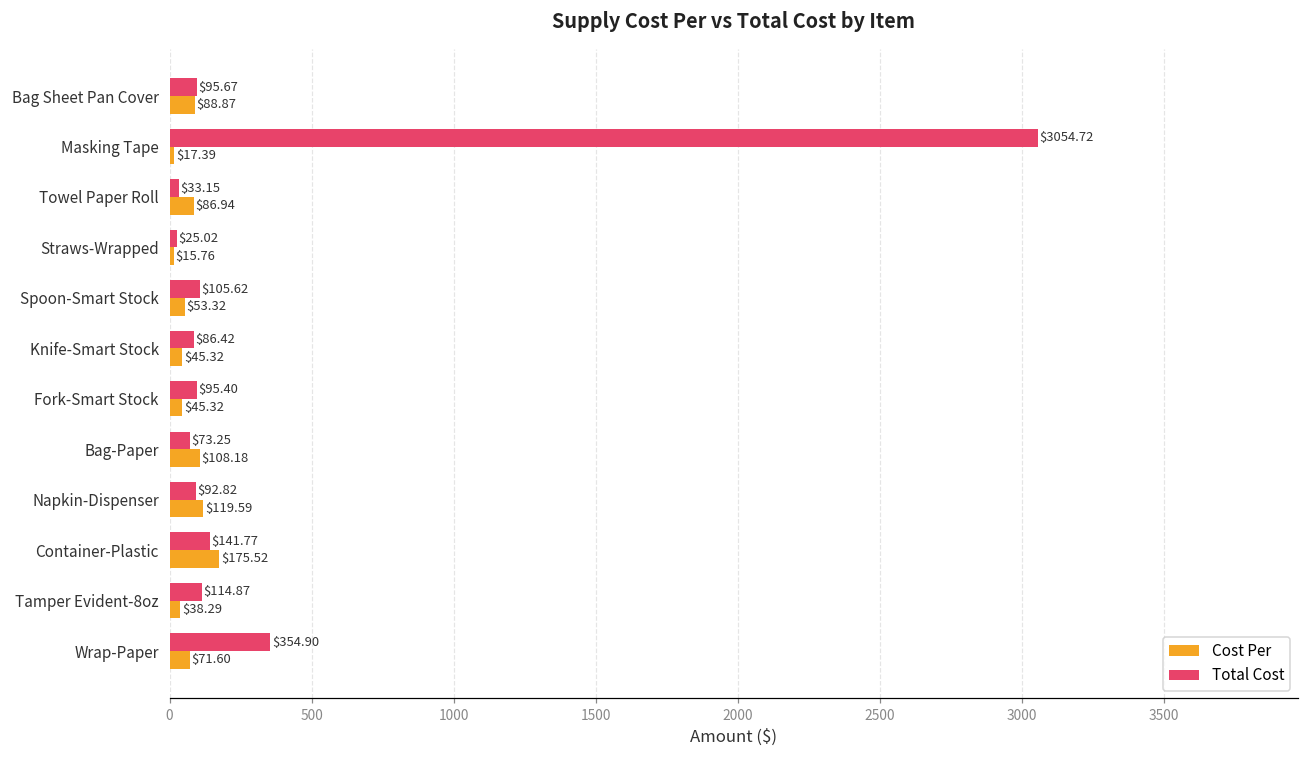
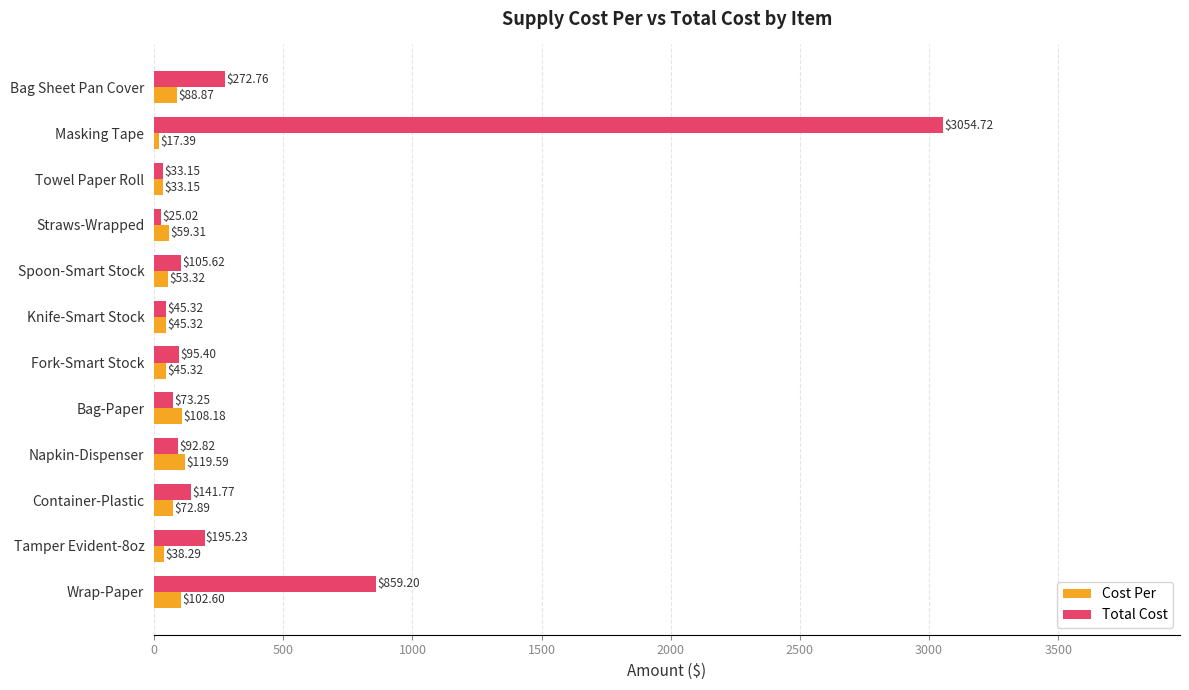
Total Cost, Bag Sheet Pan Cover: $95.67 -> $272.76
Cost Per, Towel Paper Roll: $86.94 -> $33.15
Cost Per, Straws-Wrapped: $15.76 -> $59.31
Total Cost, Knife-Smart Stock: $86.42 -> $45.32
Cost Per, Container-Plastic: $175.52 -> $72.89
Total Cost, Tamper Evident-8oz: $114.87 -> $195.23
Total Cost, Wrap-Paper: $354.90 -> $859.20
Cost Per, Wrap-Paper: $71.60 -> $102.60
